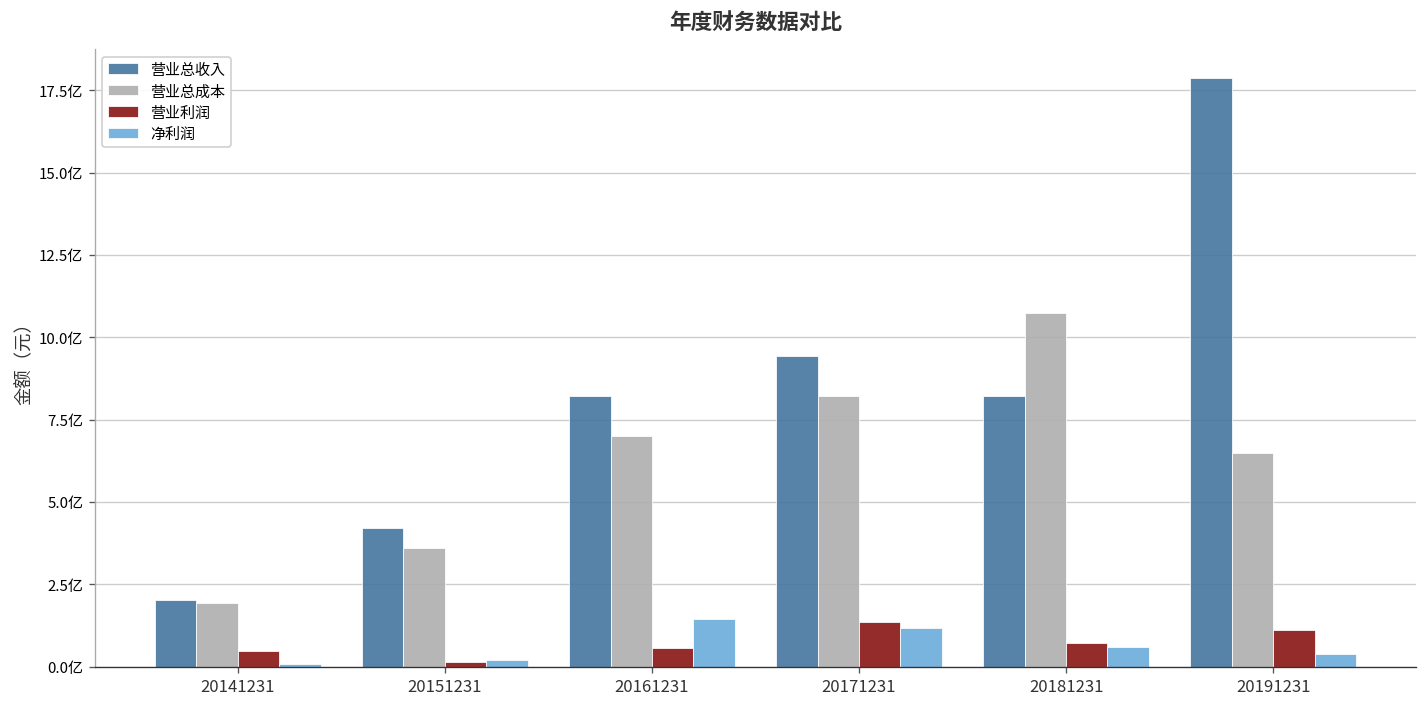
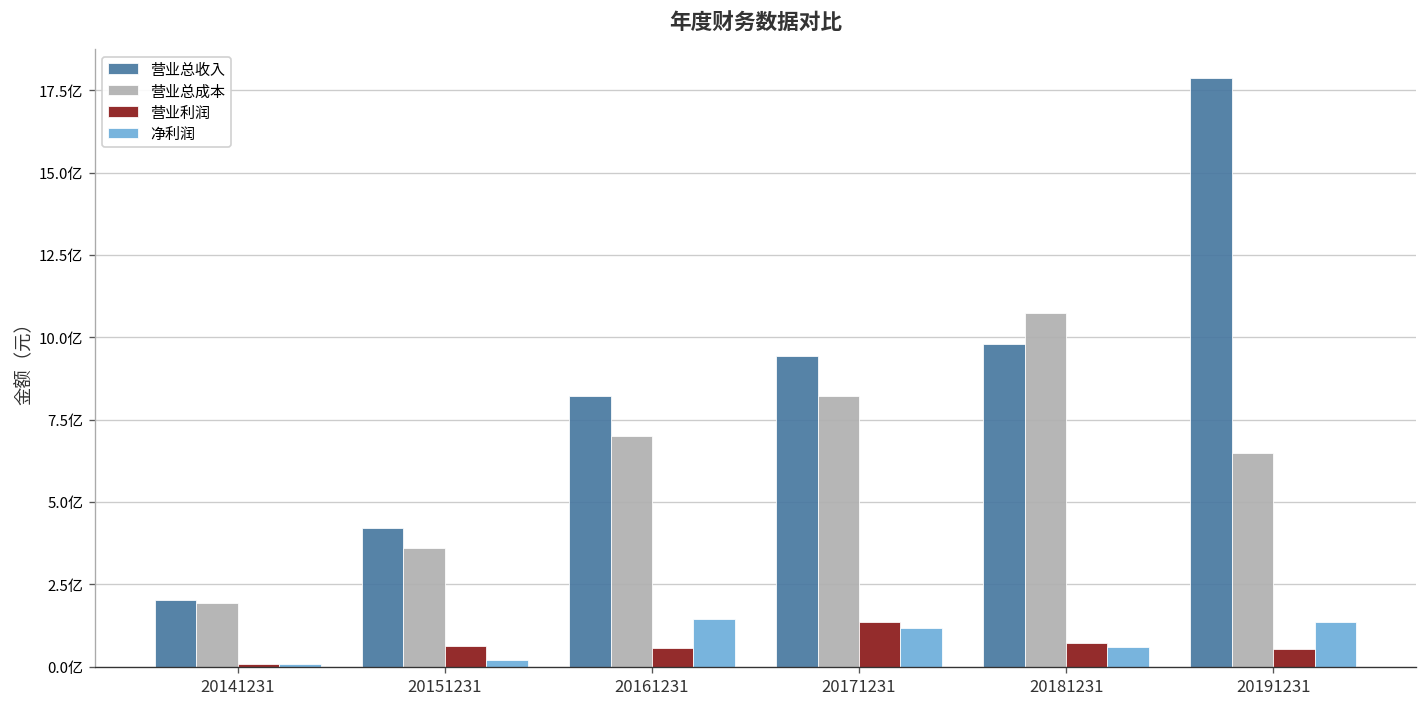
营业利润, 20141231: 0.5亿 -> 0.1亿
营业利润, 20151231: 0.1亿 -> 0.6亿
营业总收入, 20181231: 8.2亿 -> 9.8亿
营业利润, 20191231: 1.1亿 -> 0.5亿
净利润, 20191231: 0.4亿 -> 1.3亿
